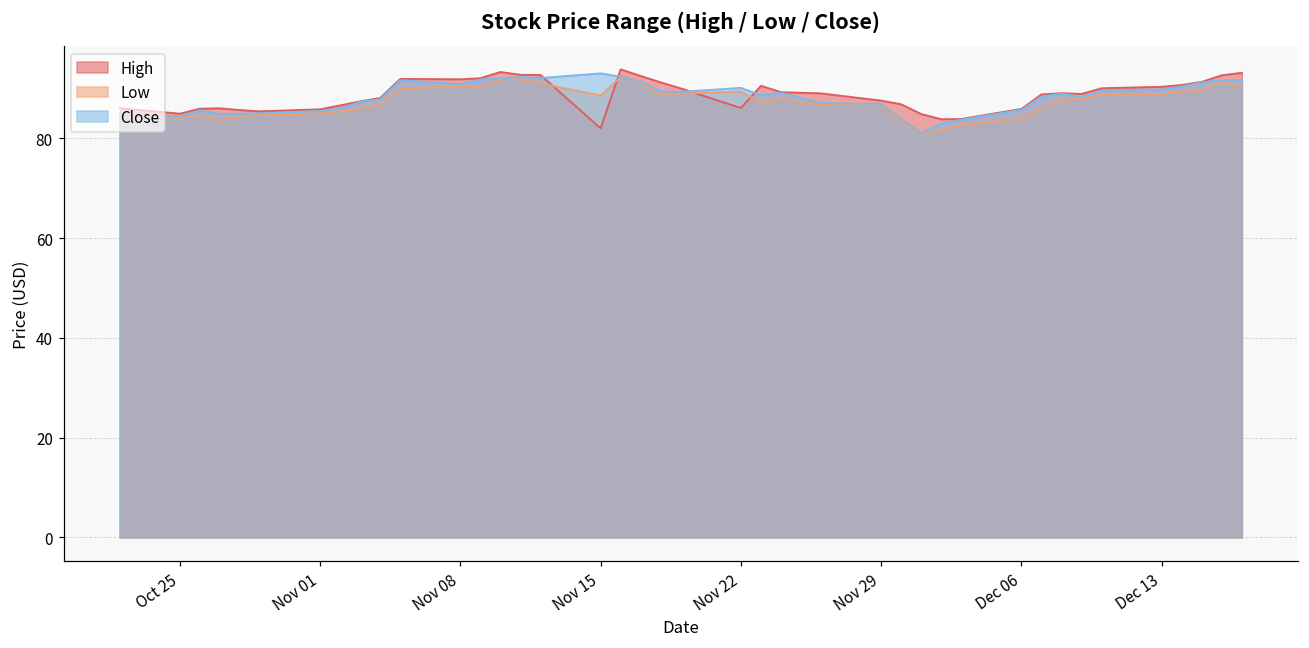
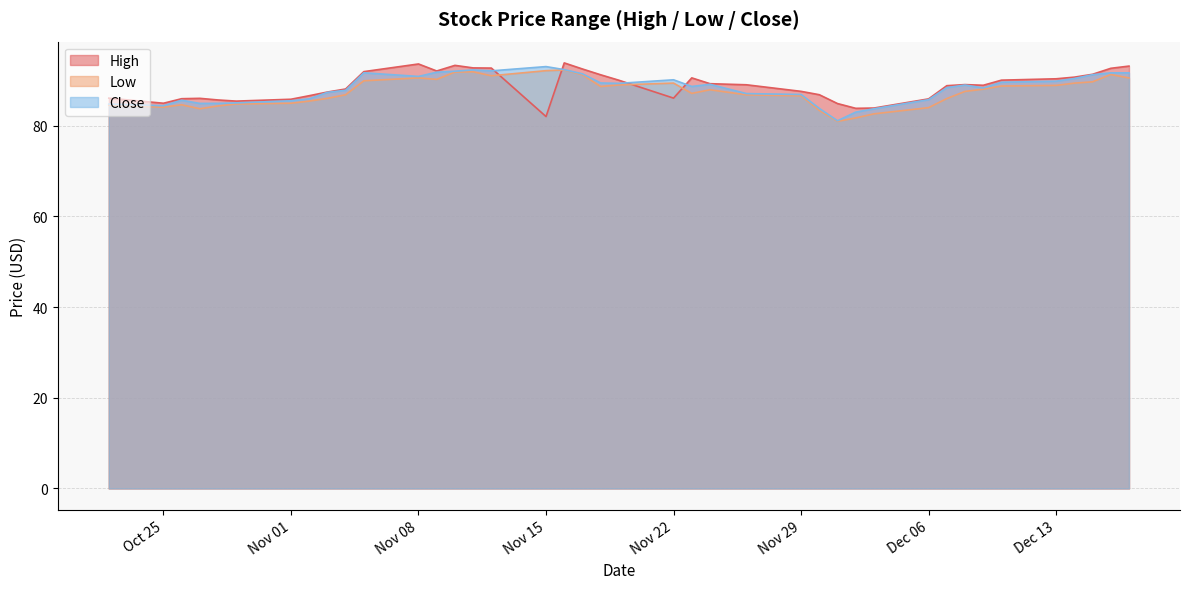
High, Nov 08: 92 -> 94
Low, Nov 15: 89 -> 92
